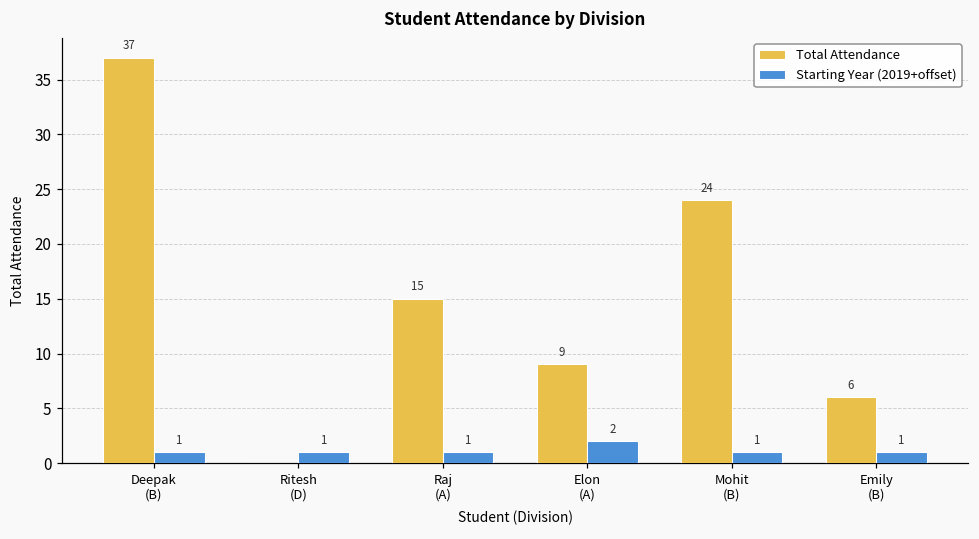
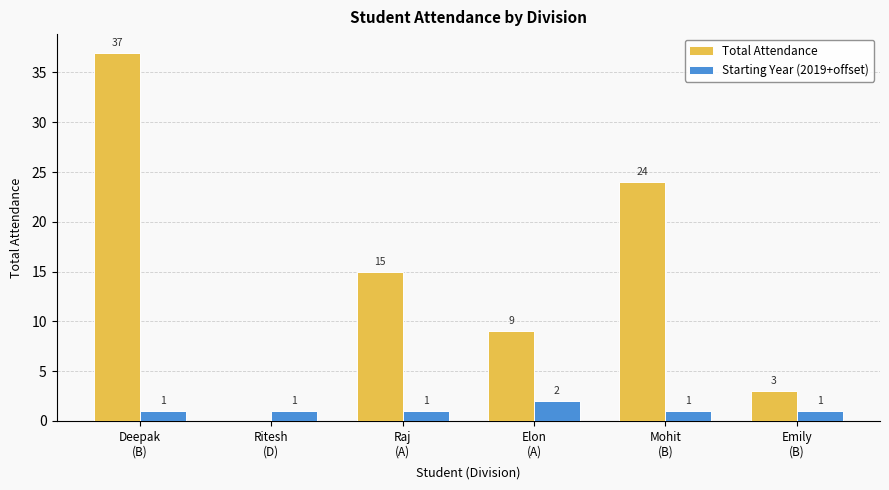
Total Attendance, Emily (B): 6 -> 3
